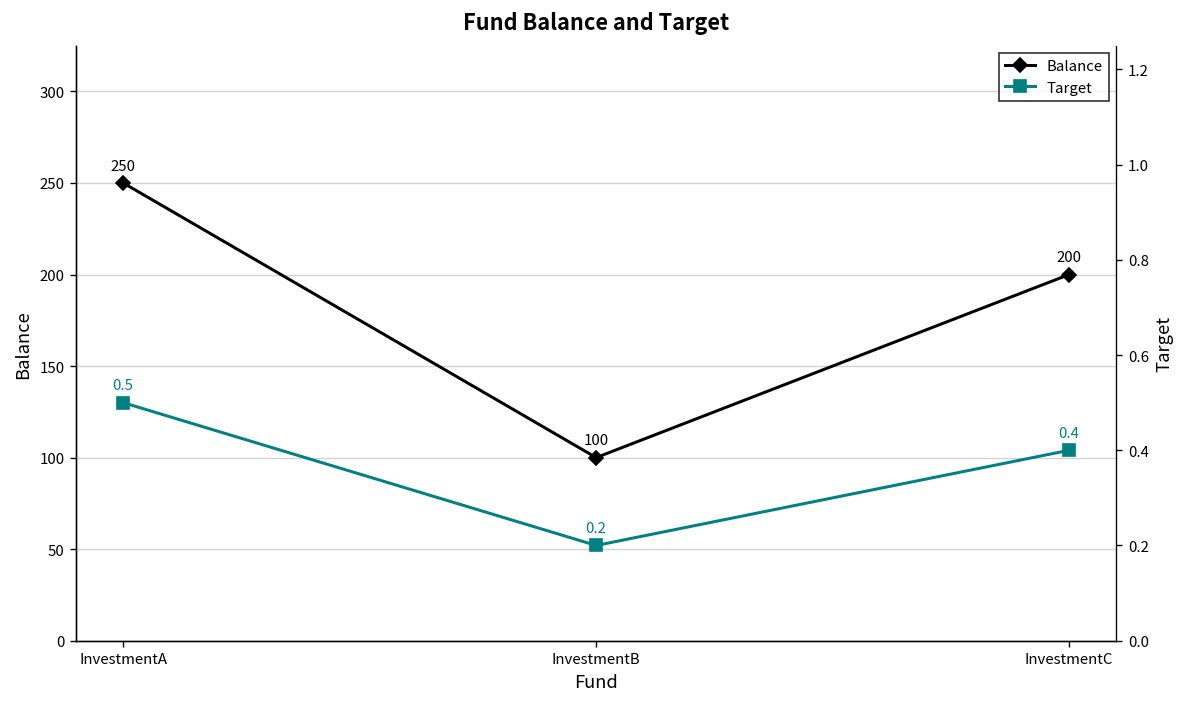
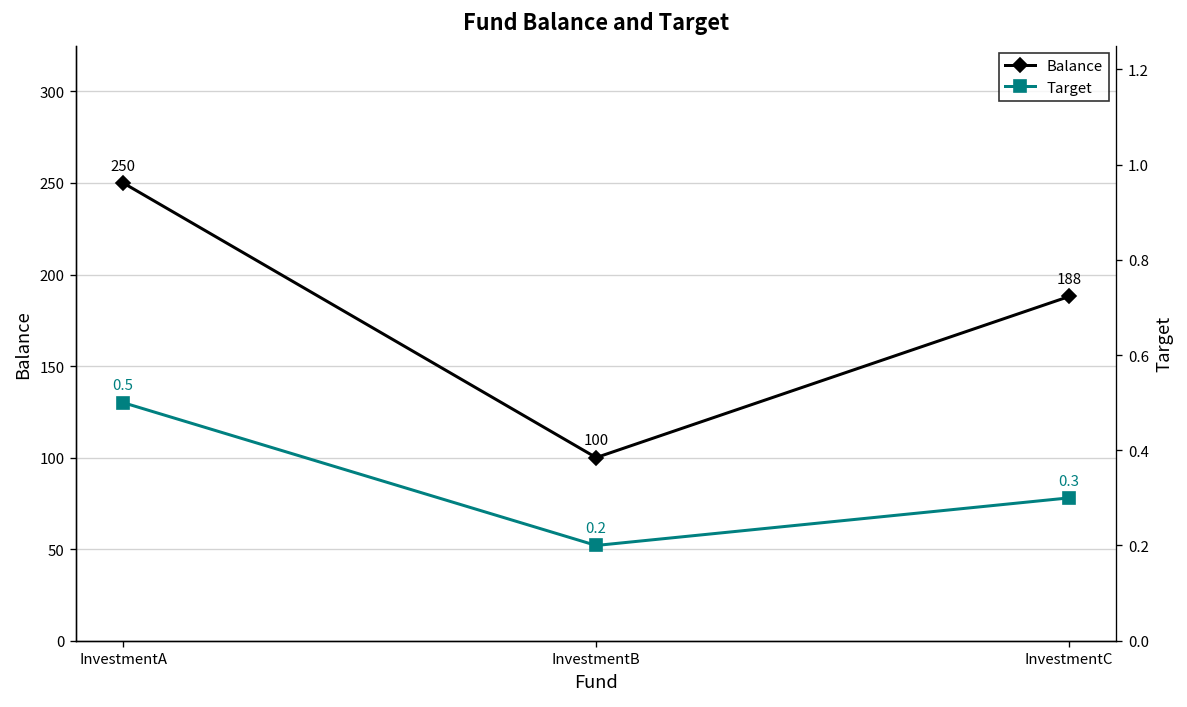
Balance, InvestmentC: 200 -> 188
Target, InvestmentC: 0.4 -> 0.3
